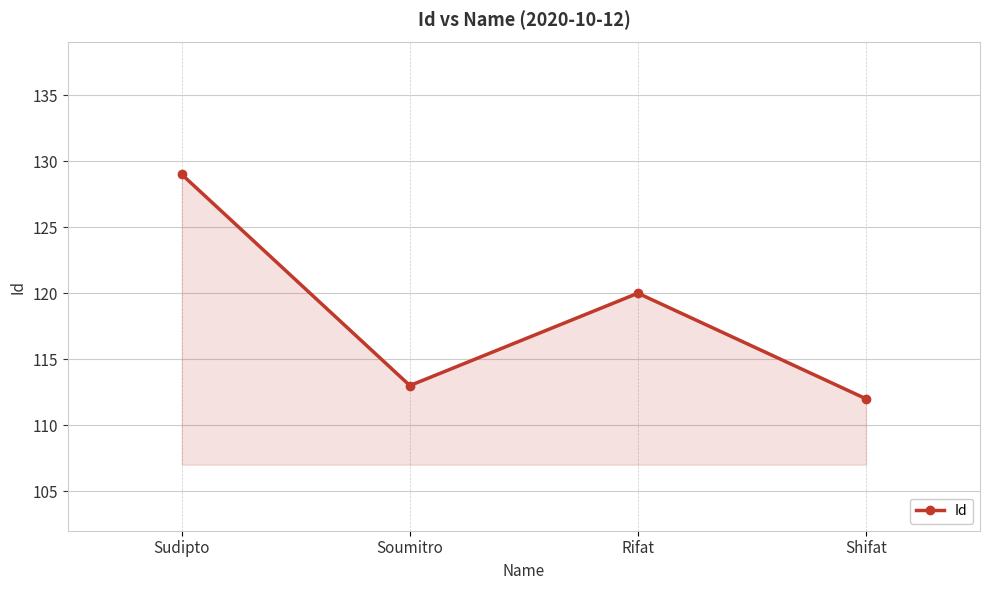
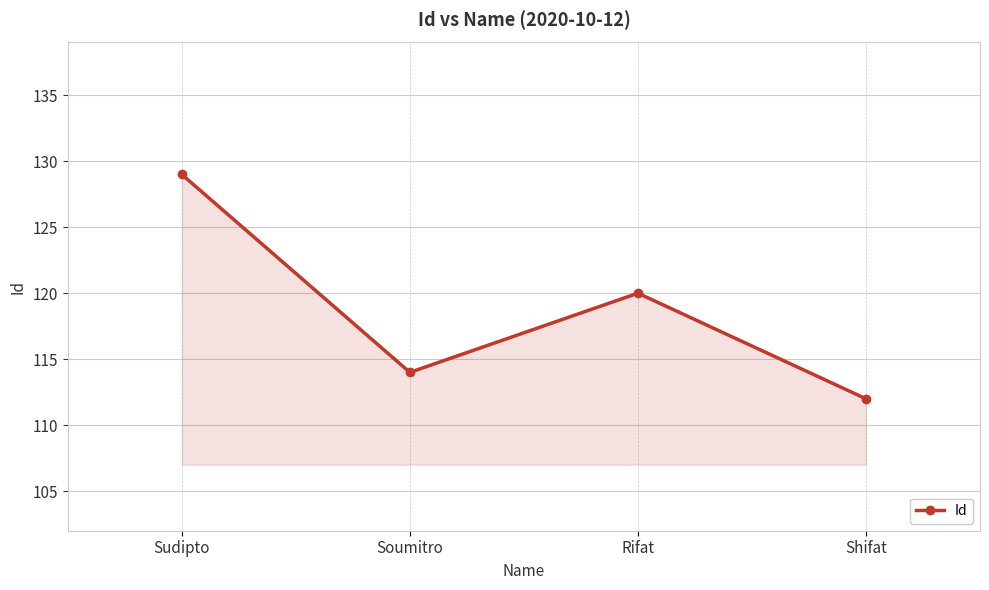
Soumitro: 113 -> 114
